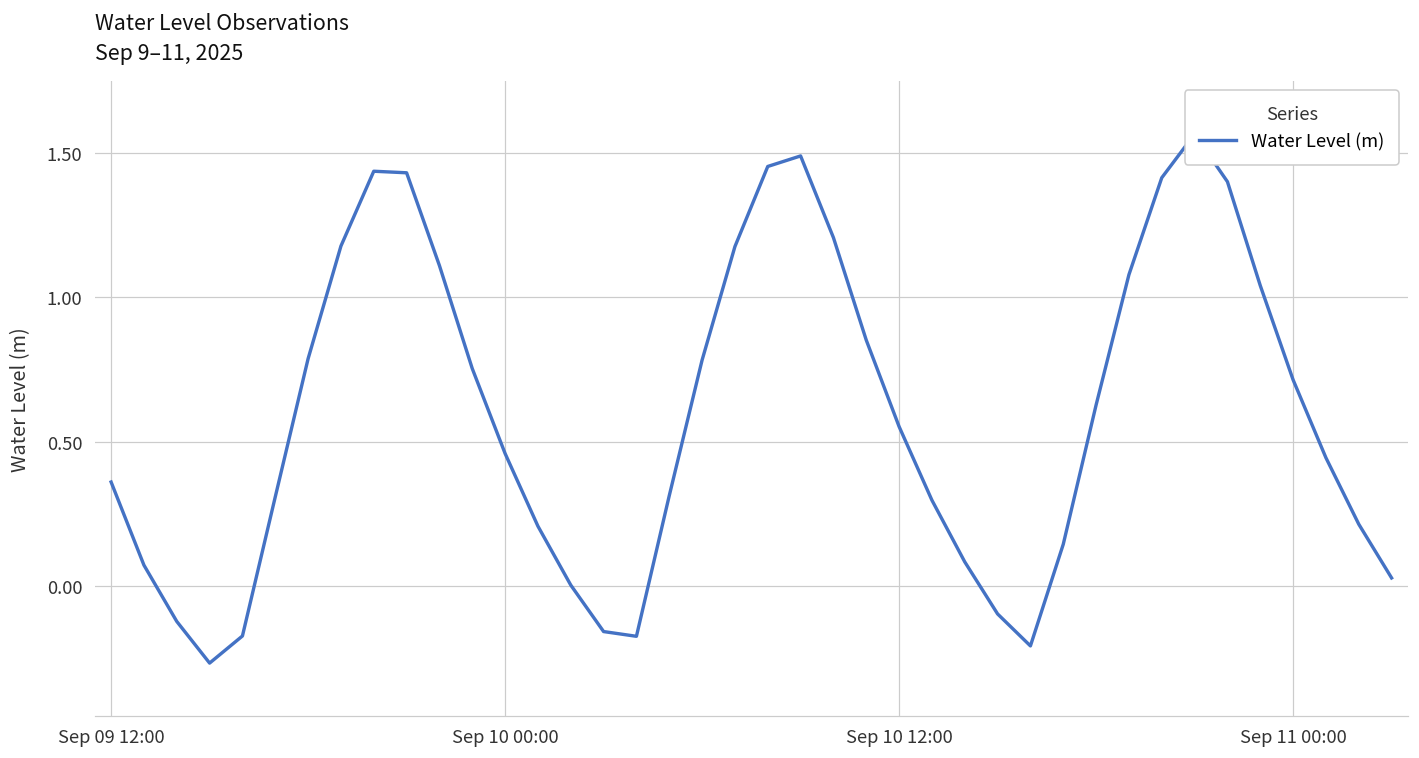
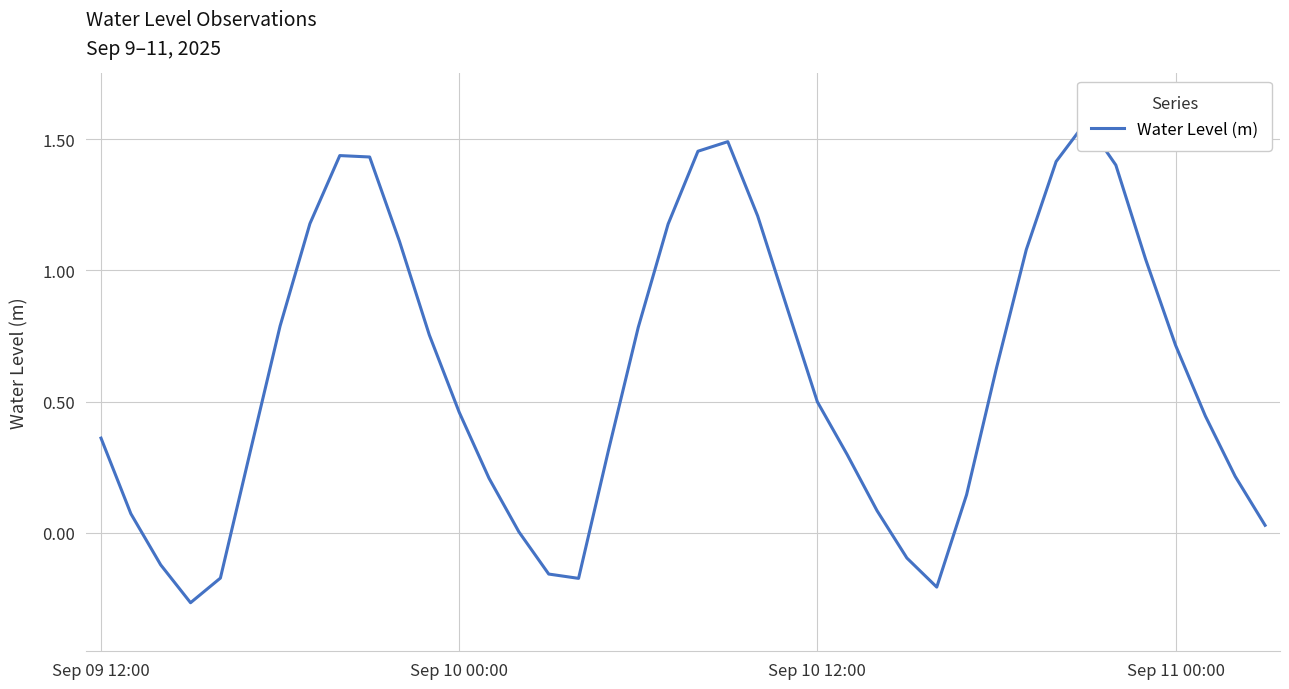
Sep 10 12:00: 0.55 -> 0.50
